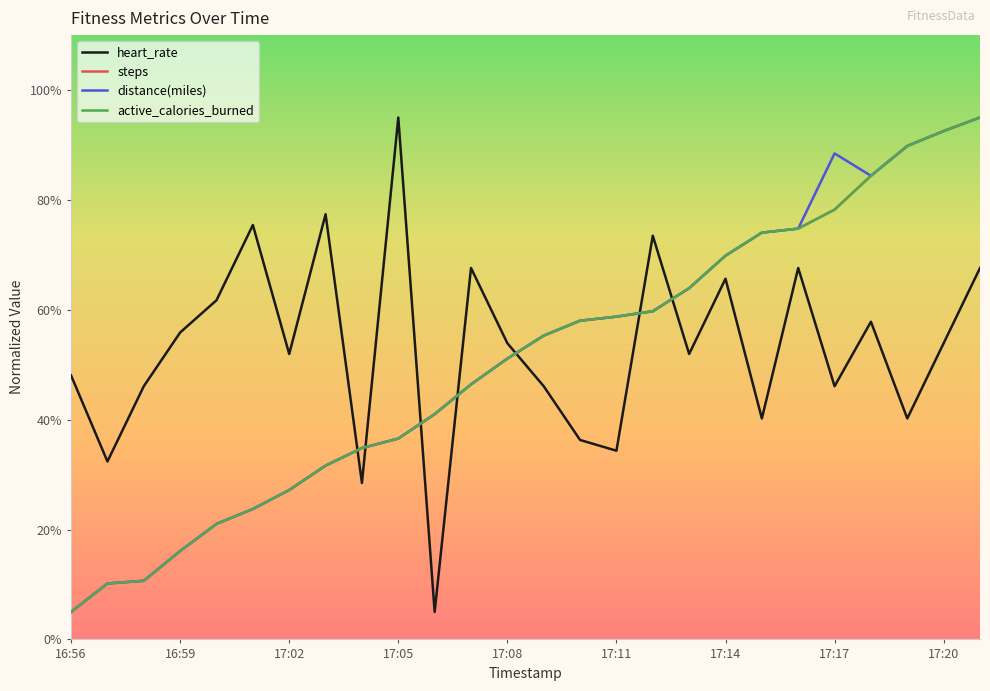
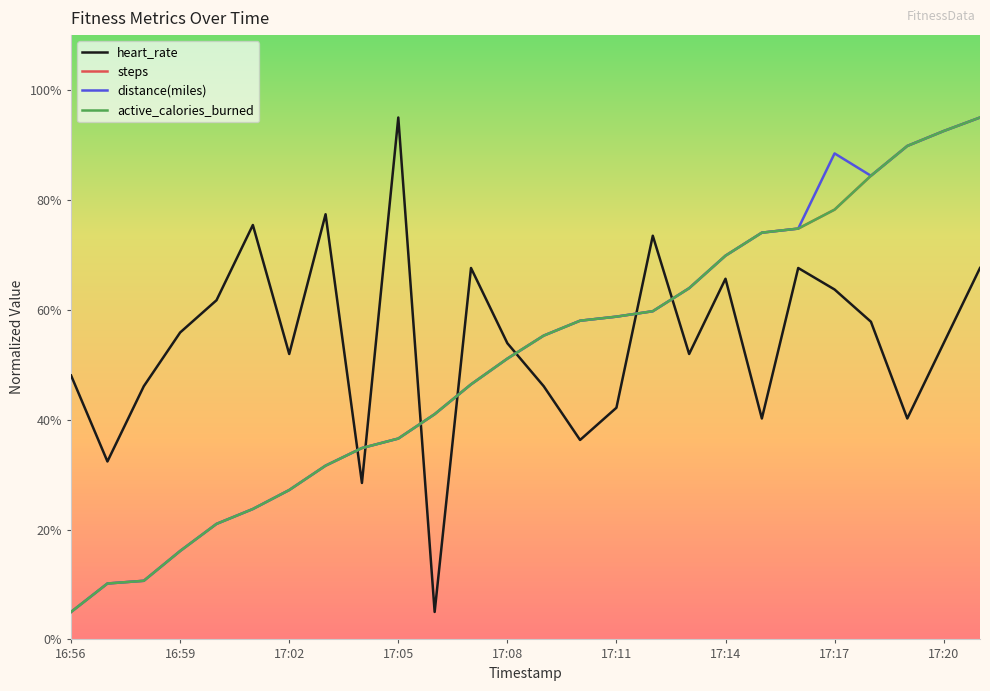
heart_rate, 17:11: 34% -> 42%
heart_rate, 17:17: 46% -> 64%
